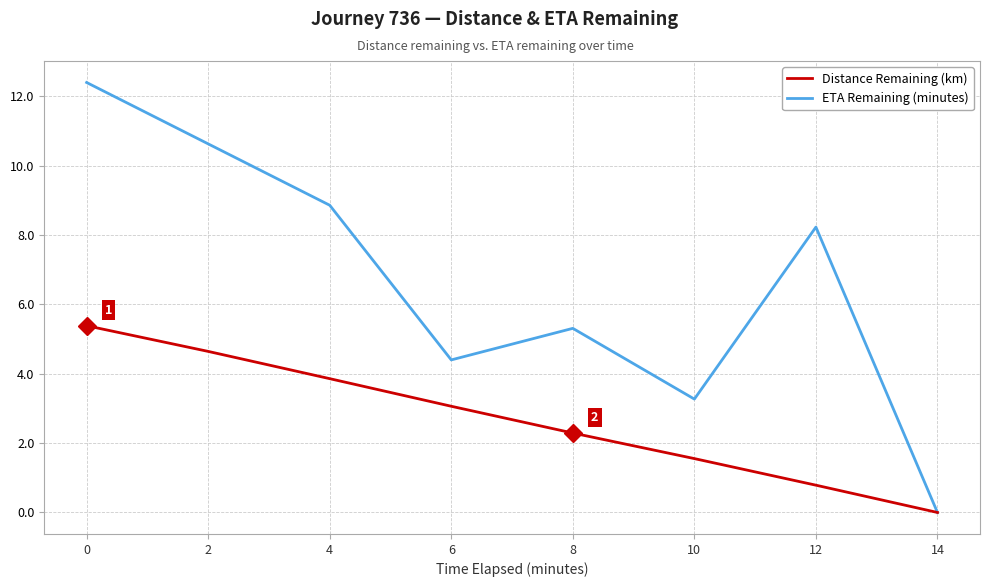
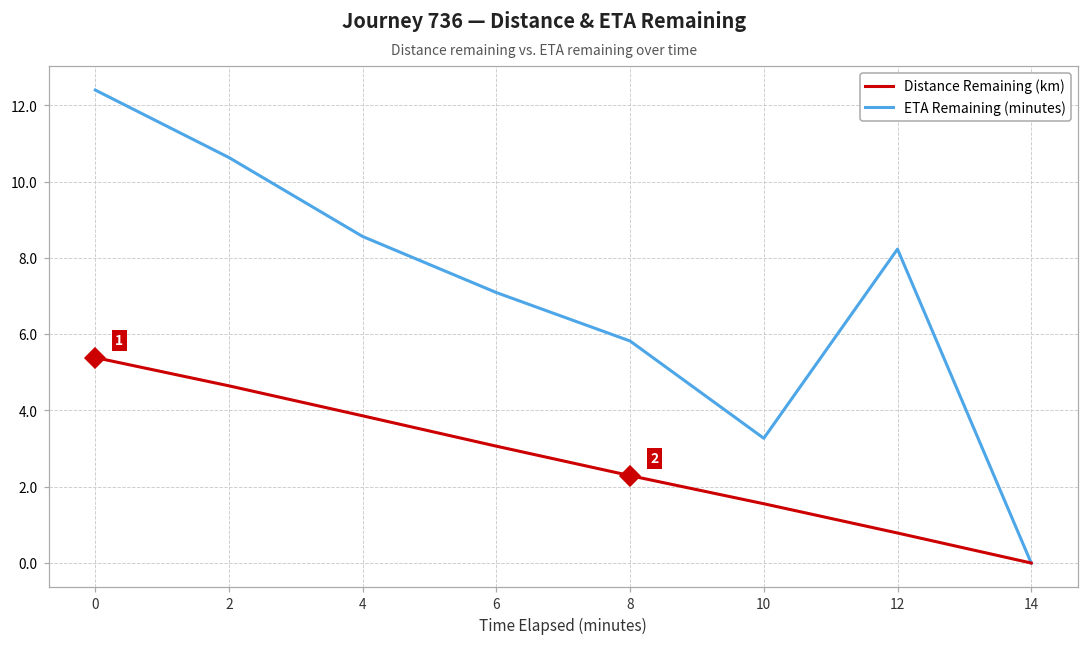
ETA Remaining (minutes), 4: 8.9 -> 8.6
ETA Remaining (minutes), 6: 4.4 -> 7.1
ETA Remaining (minutes), 8: 5.3 -> 5.8
